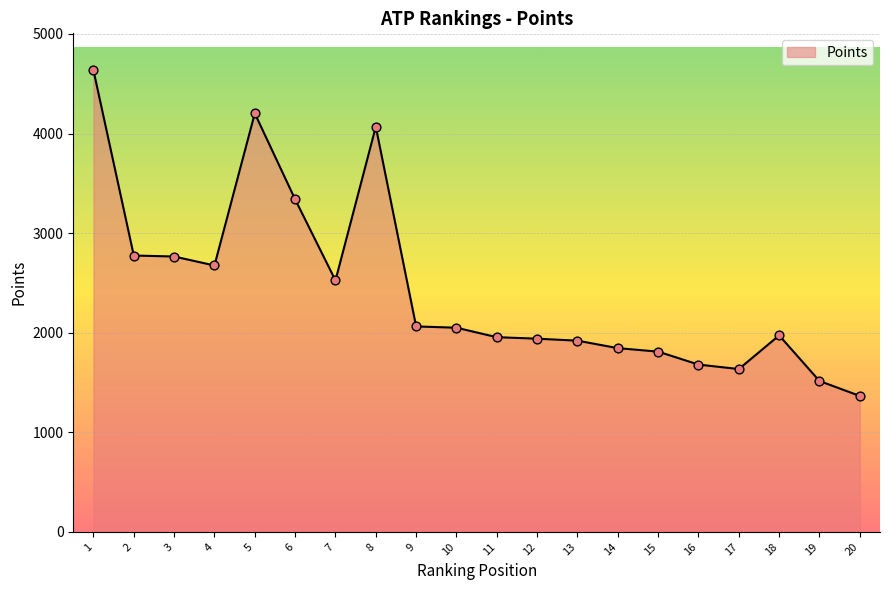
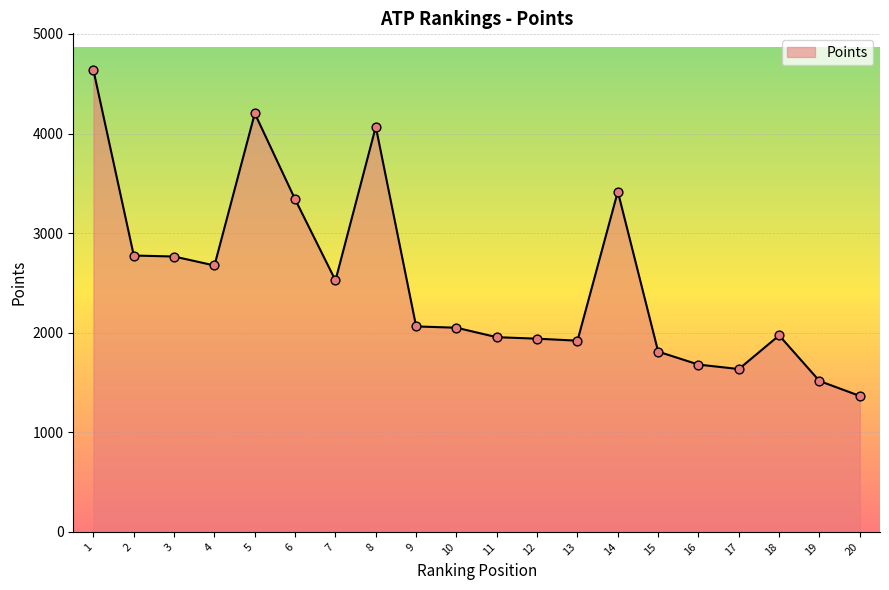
14: 1800 -> 3400
